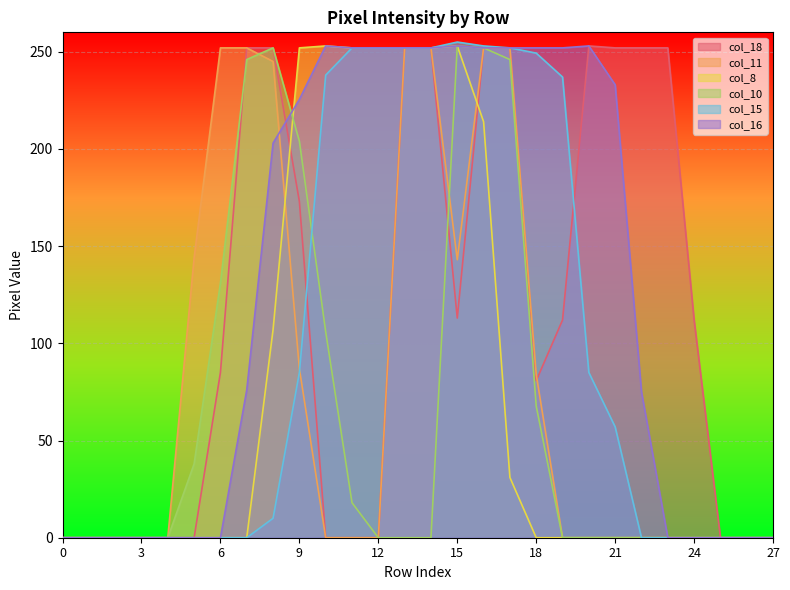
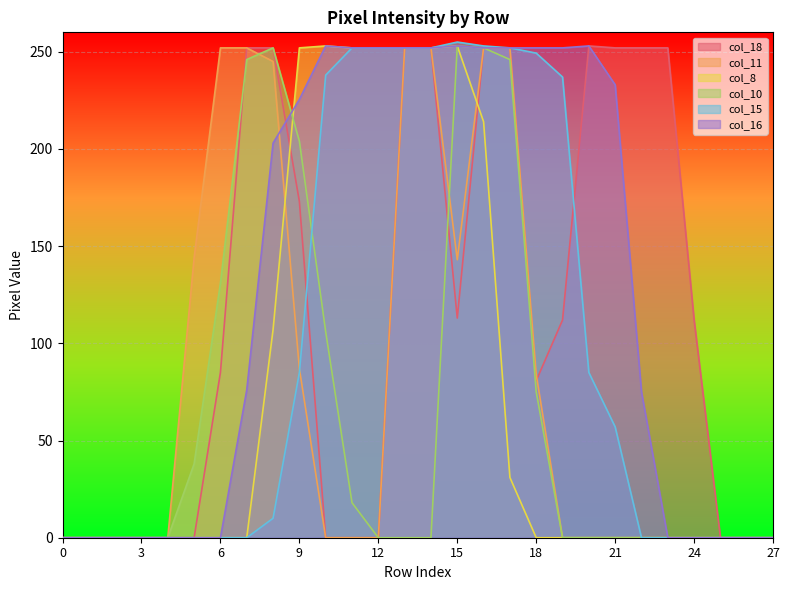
col_10, 18: 68 -> 75
